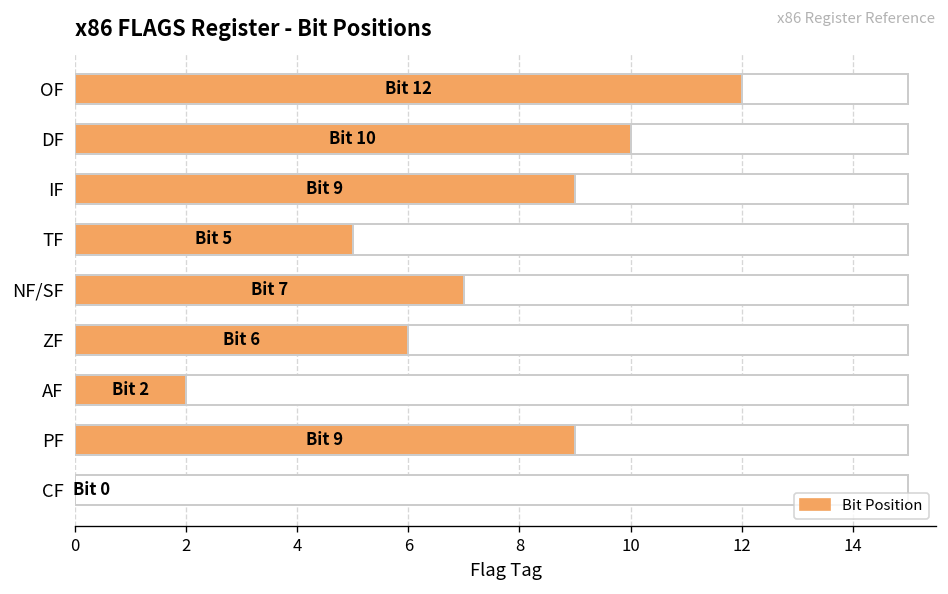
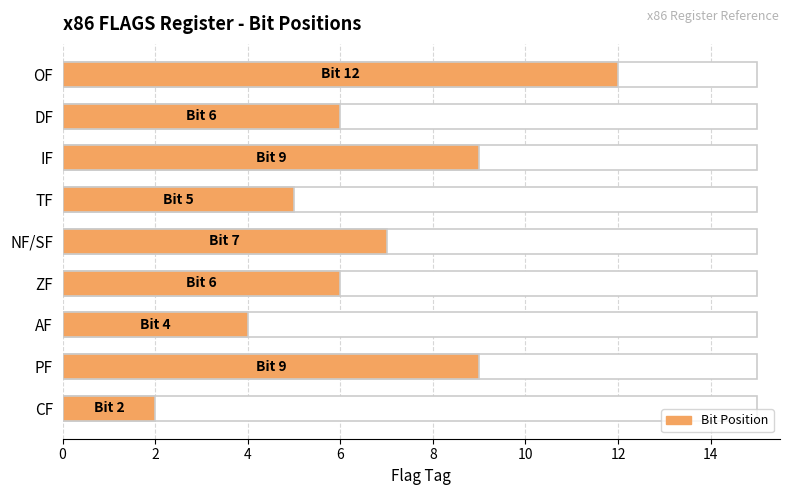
Bit Position, DF: 10 -> 6
Bit Position, AF: 2 -> 4
Bit Position, CF: 0 -> 2
